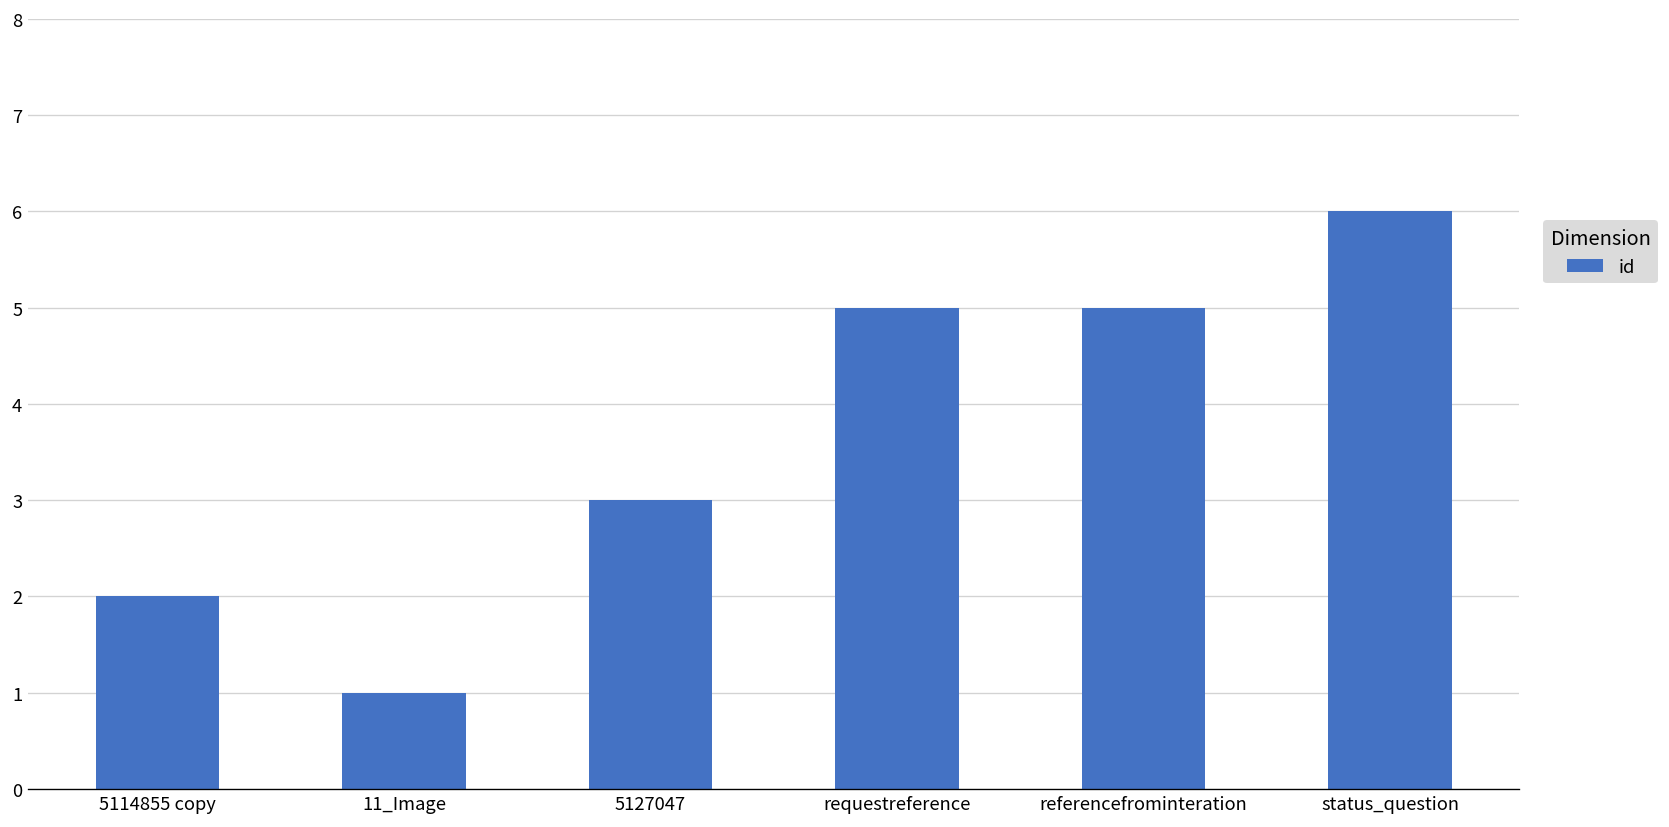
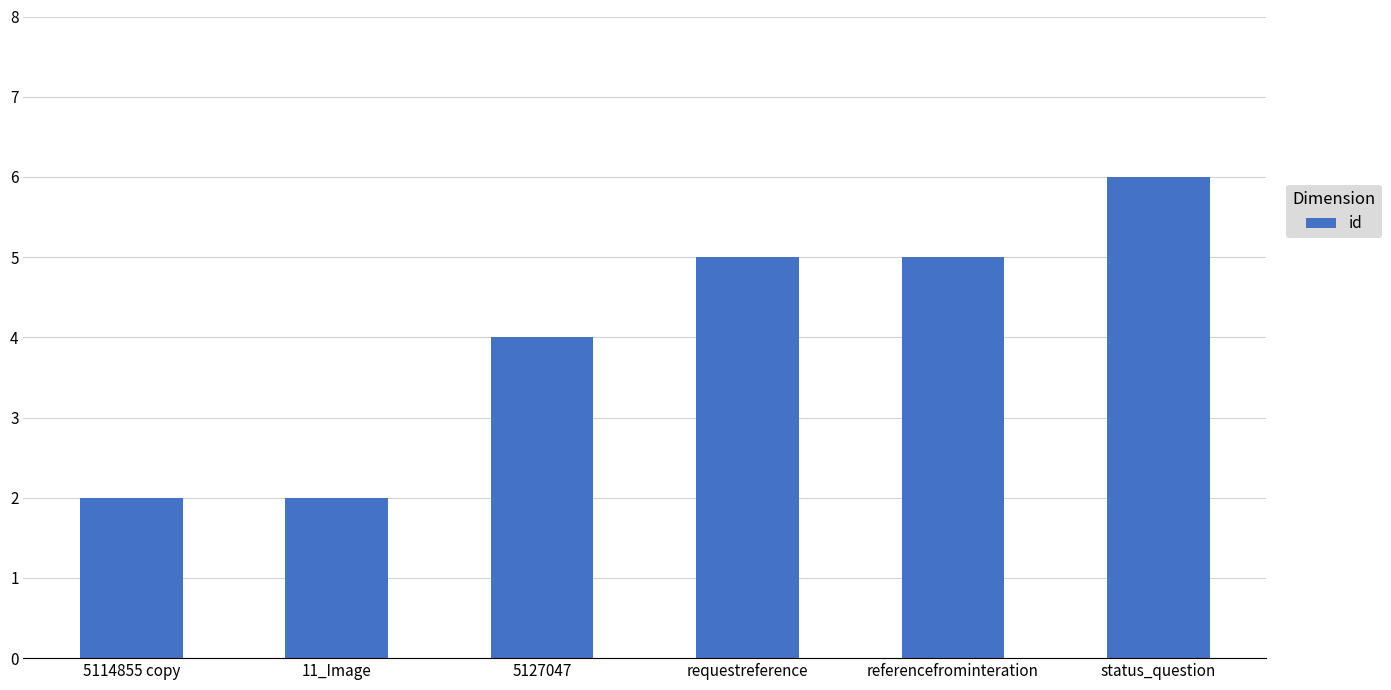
11_Image: 1 -> 2
5127047: 3 -> 4
